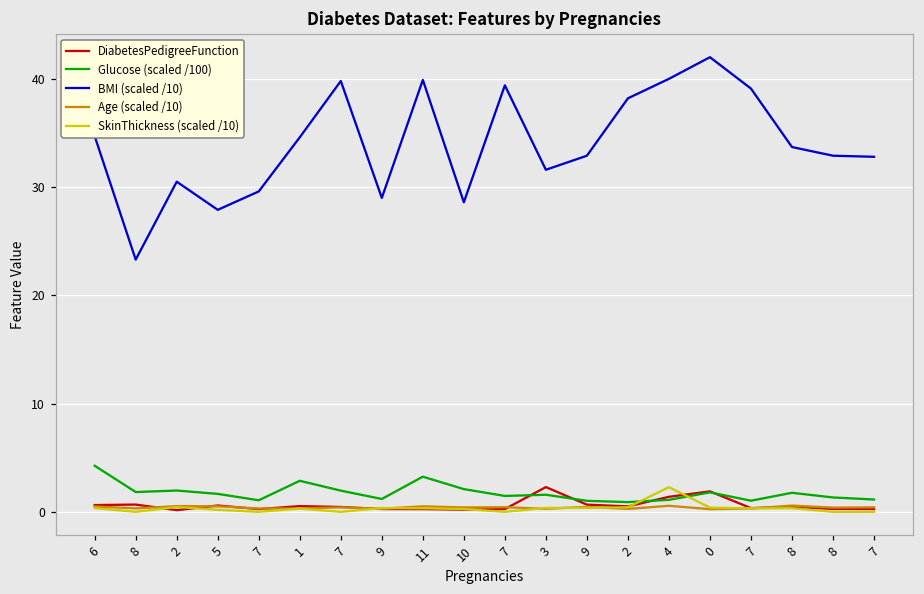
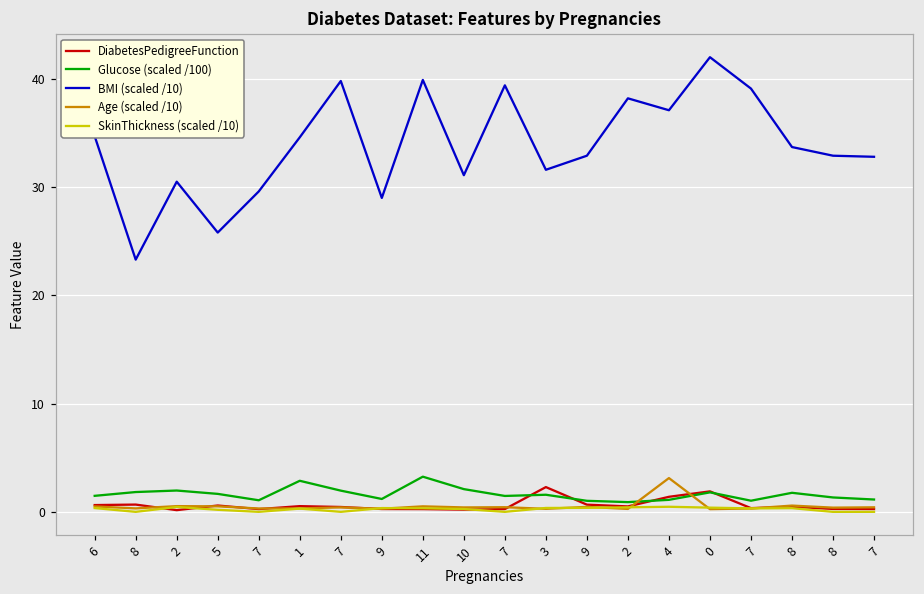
Glucose (scaled /100), 6: 4 -> 1
BMI (scaled /10), 5: 28 -> 26
BMI (scaled /10), 10: 29 -> 31
BMI (scaled /10), 4: 40 -> 37
Age (scaled /10), 4: 1 -> 3
SkinThickness (scaled /10), 4: 2 -> 0
